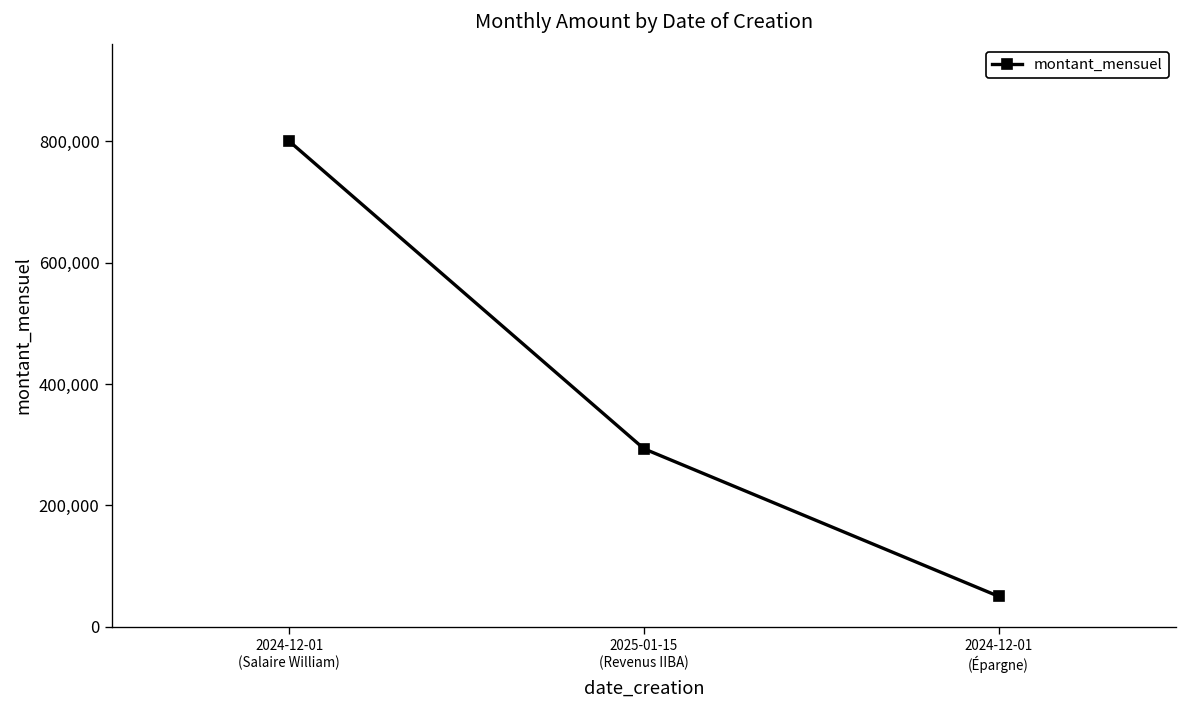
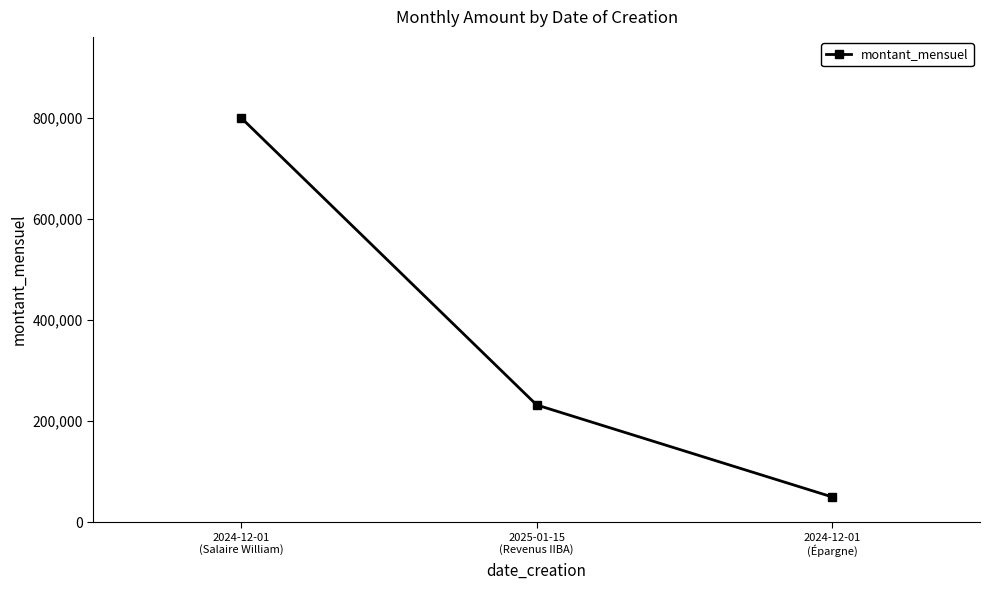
2025-01-15 (Revenus IIBA): 290,000 -> 230,000
